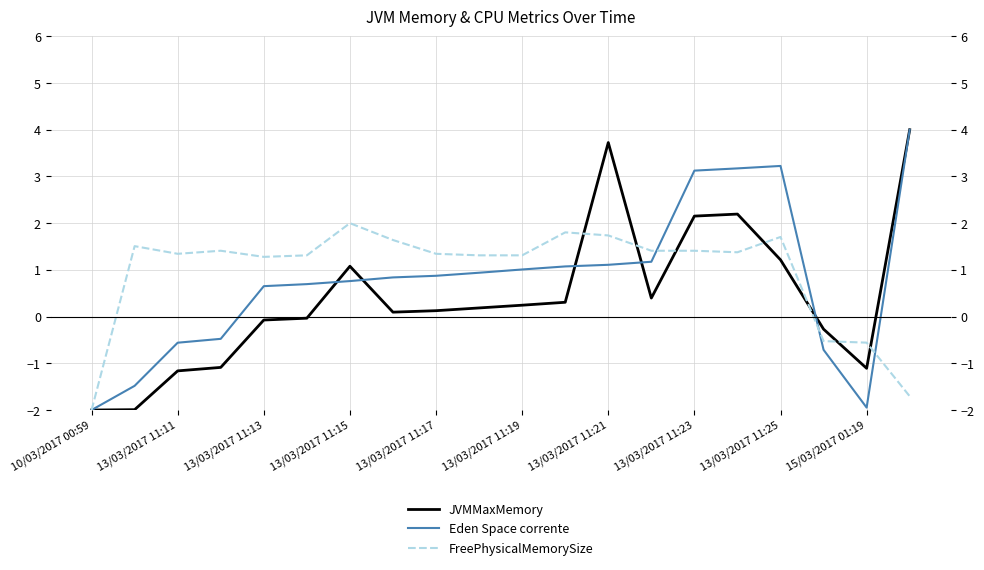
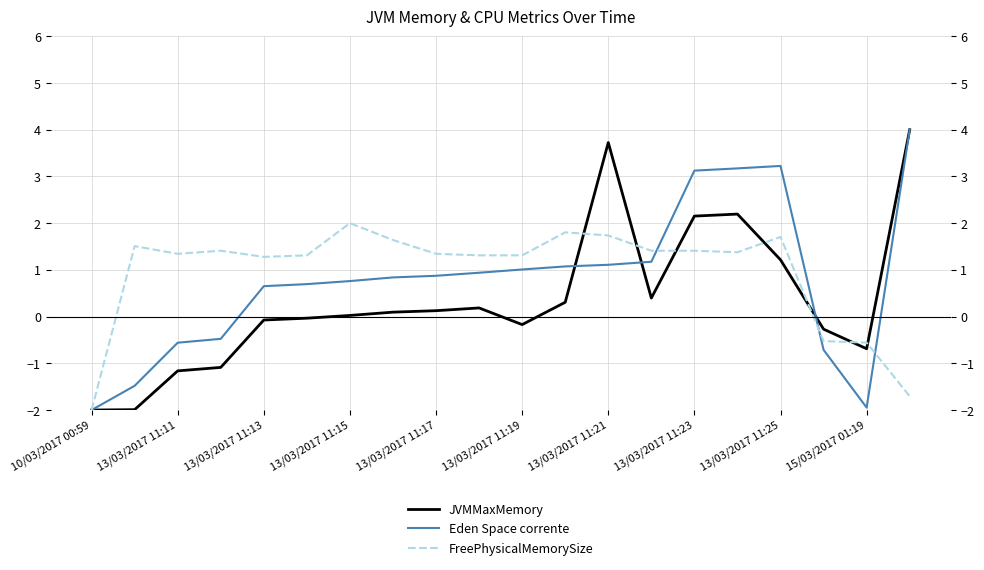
JVMMaxMemory, 13/03/2017 11:15: 1.1 -> 0.0
JVMMaxMemory, 13/03/2017 11:19: 0.2 -> -0.2
JVMMaxMemory, 15/03/2017 01:19: -1.1 -> -0.7
